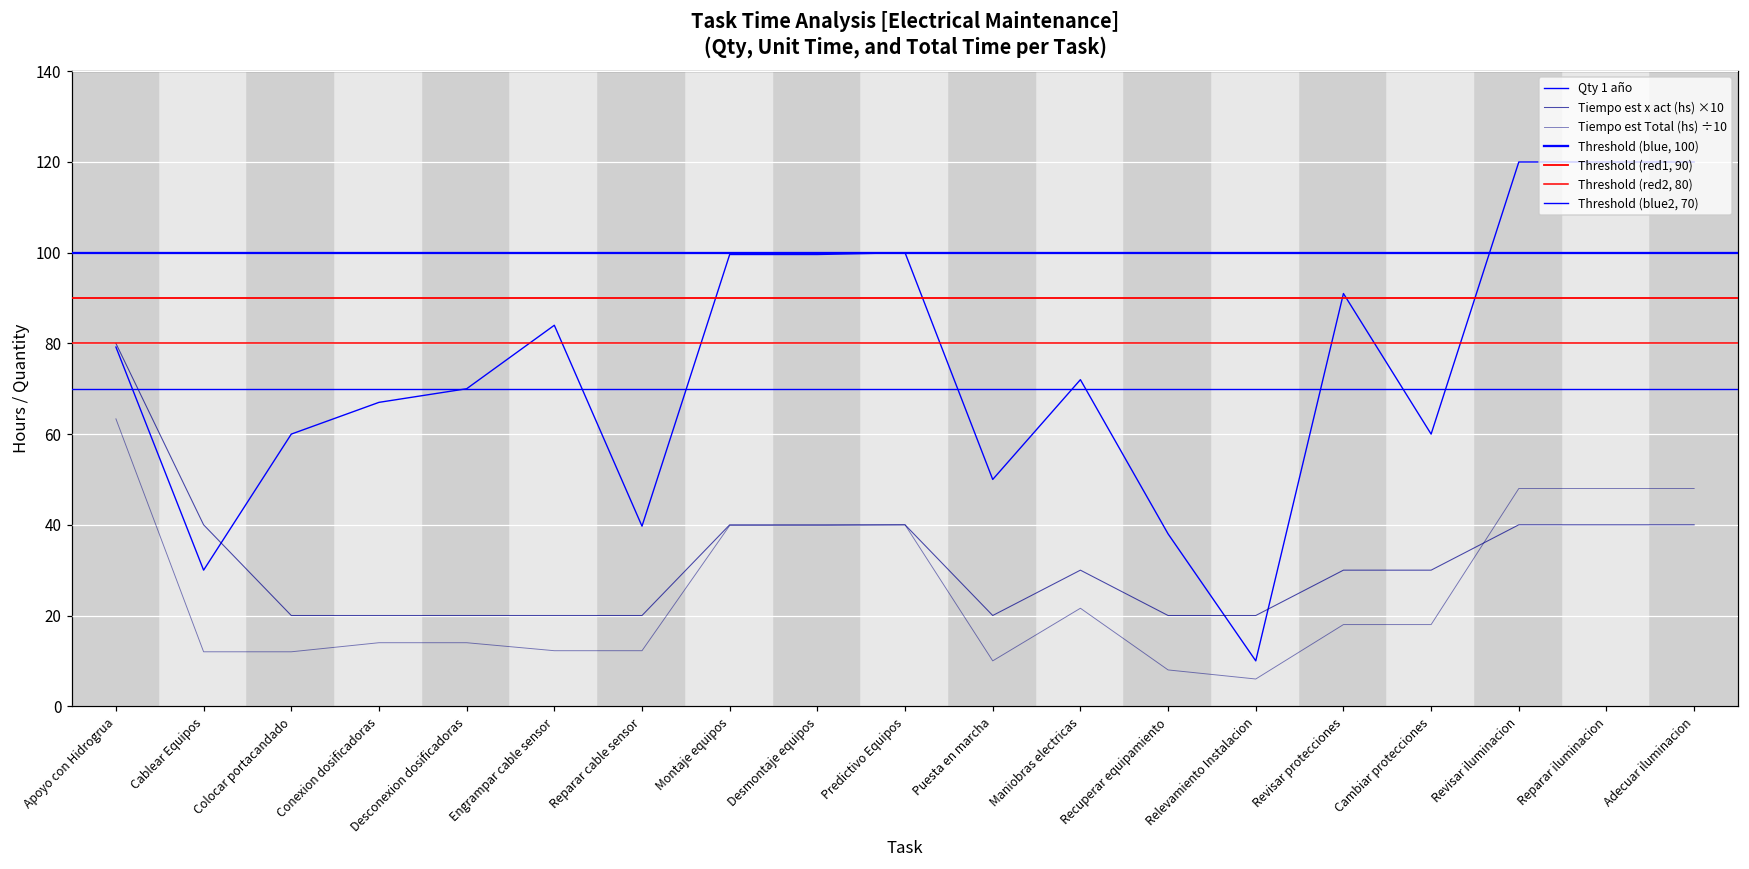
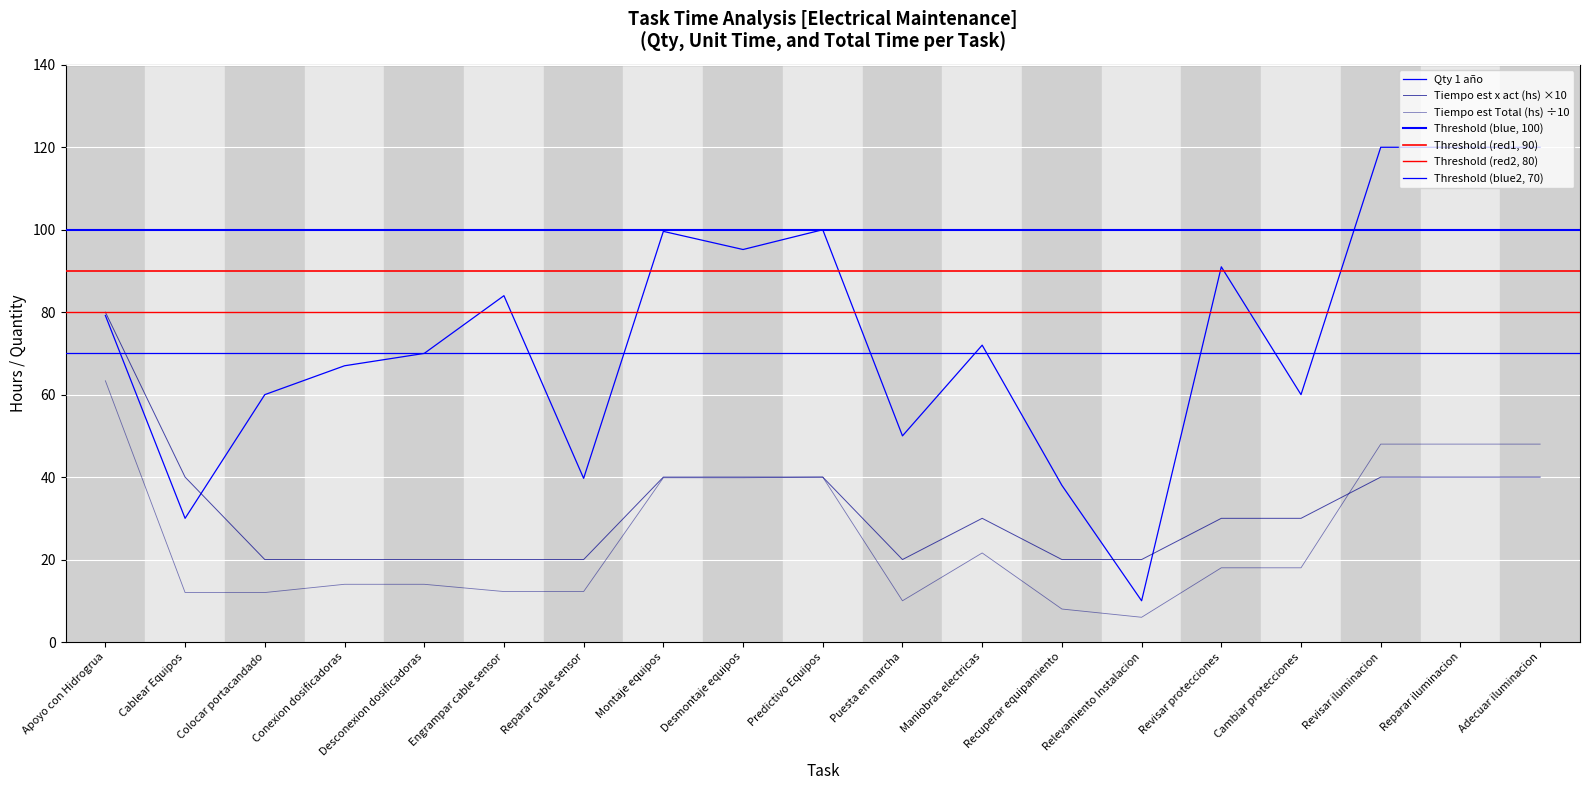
Qty 1 año, Desmontaje equipos: 100 -> 95
